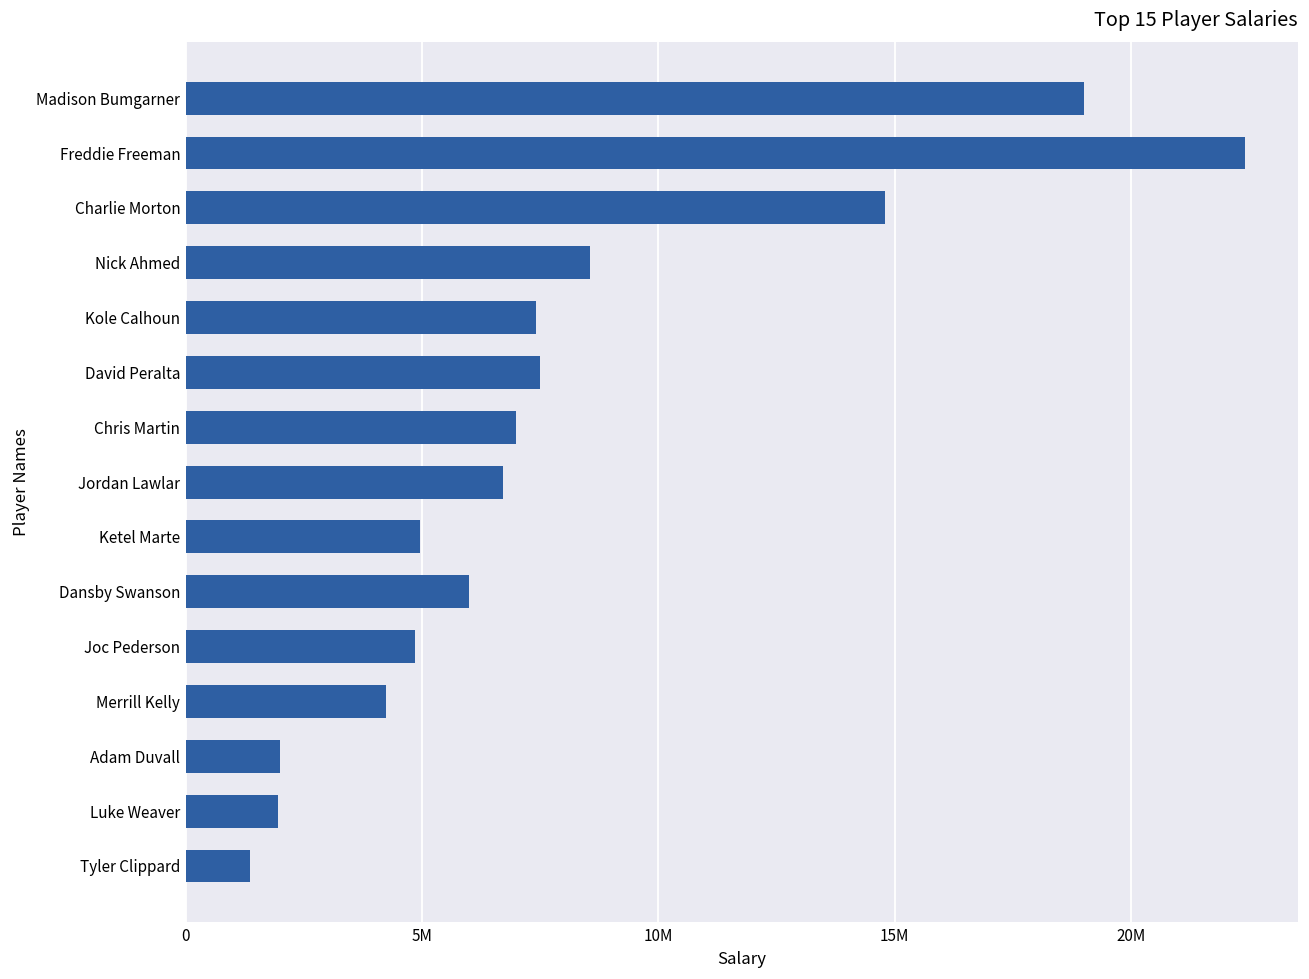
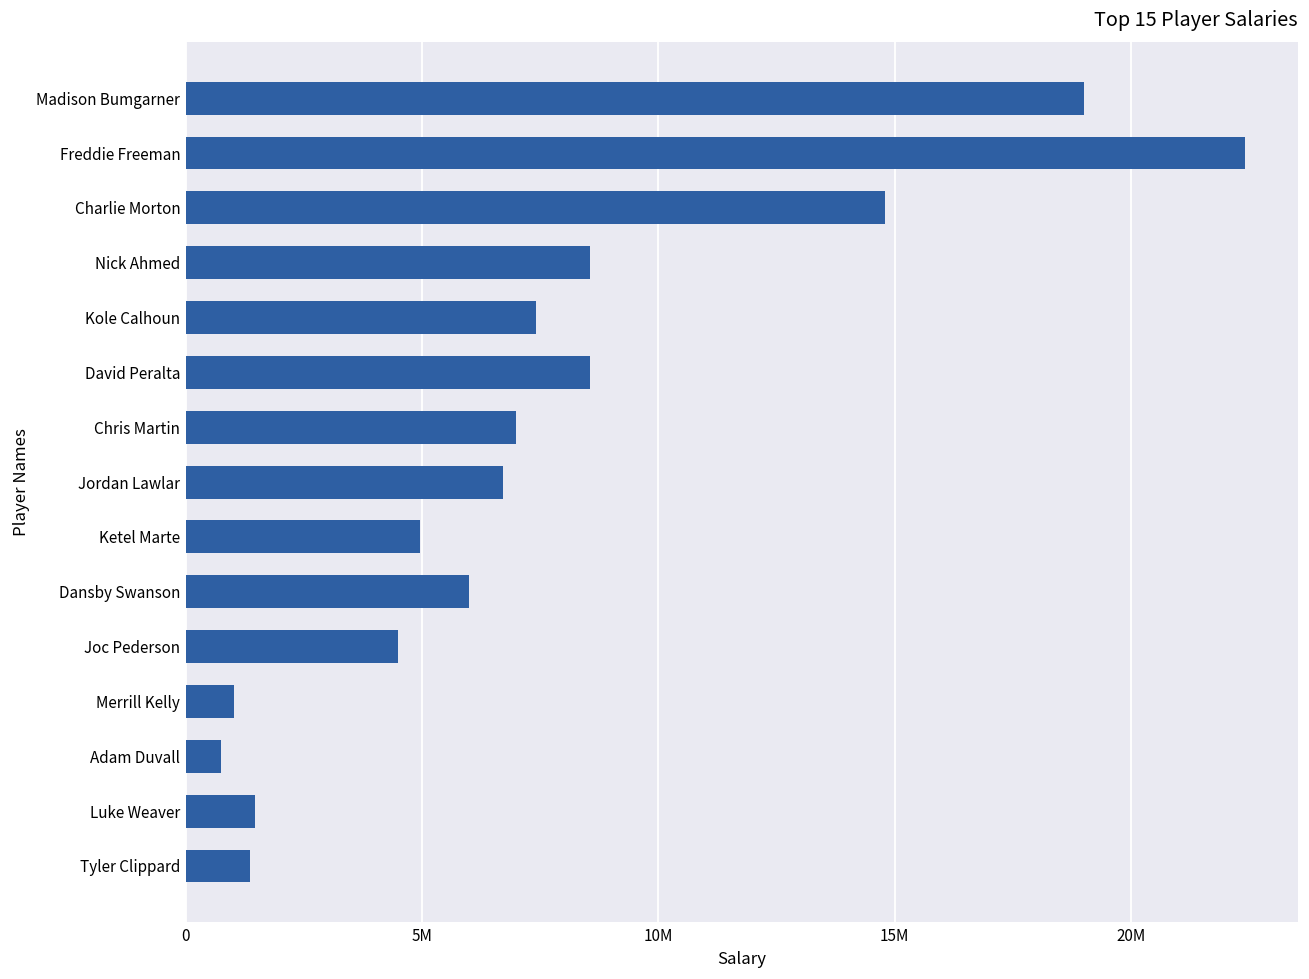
David Peralta: 7500000 -> 8600000
Joc Pederson: 4800000 -> 4500000
Merrill Kelly: 4300000 -> 1000000
Adam Duvall: 2000000 -> 700000
Luke Weaver: 2000000 -> 1500000
